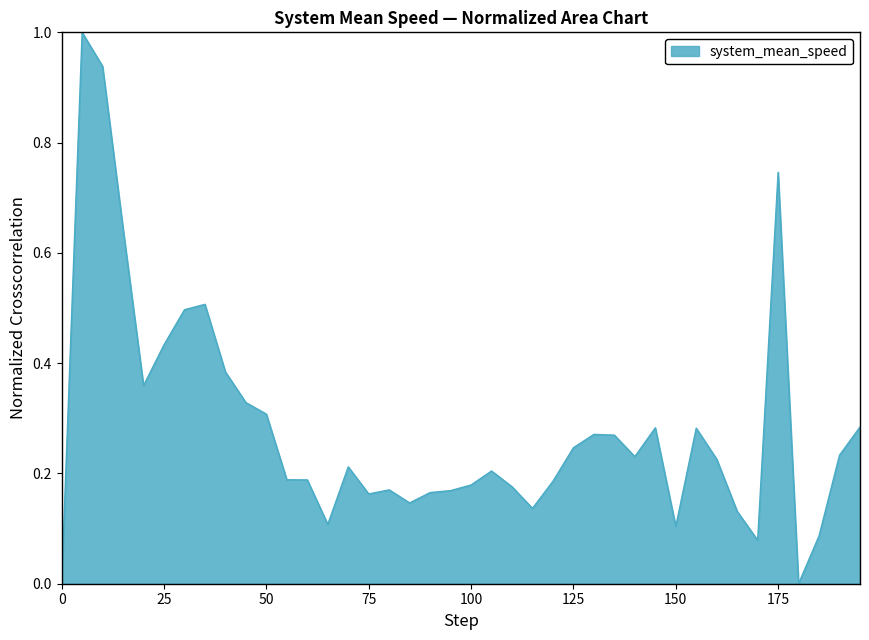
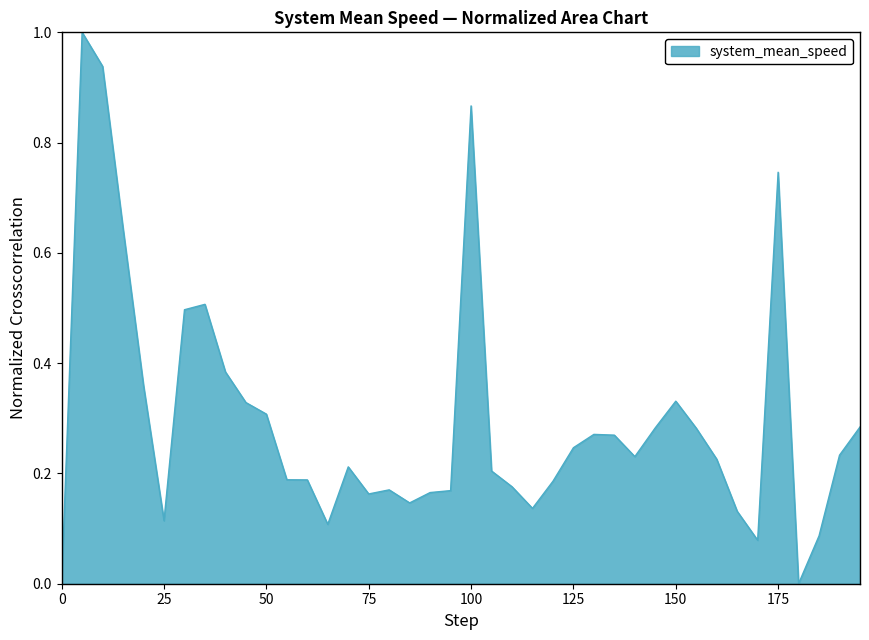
25: 0.43 -> 0.11
100: 0.18 -> 0.87
150: 0.10 -> 0.33
